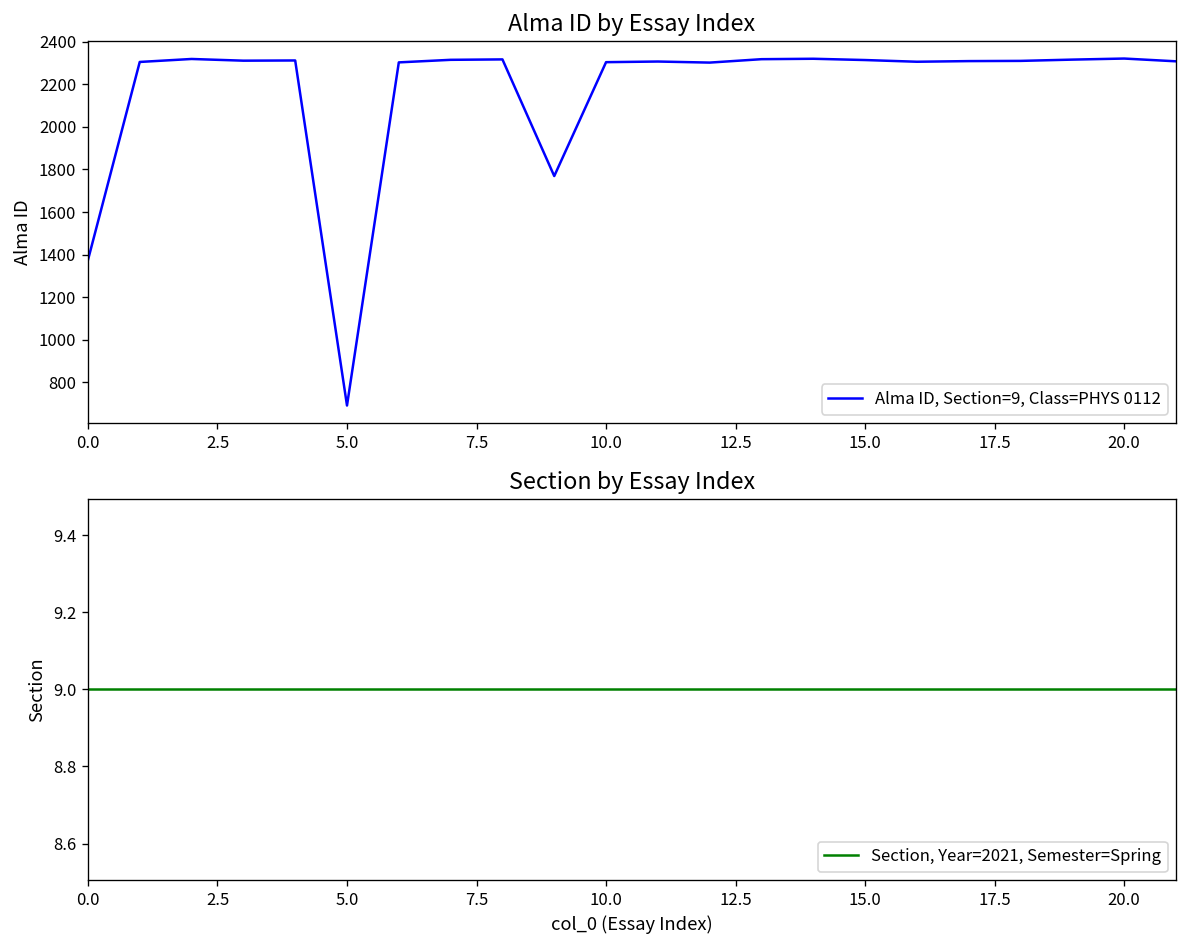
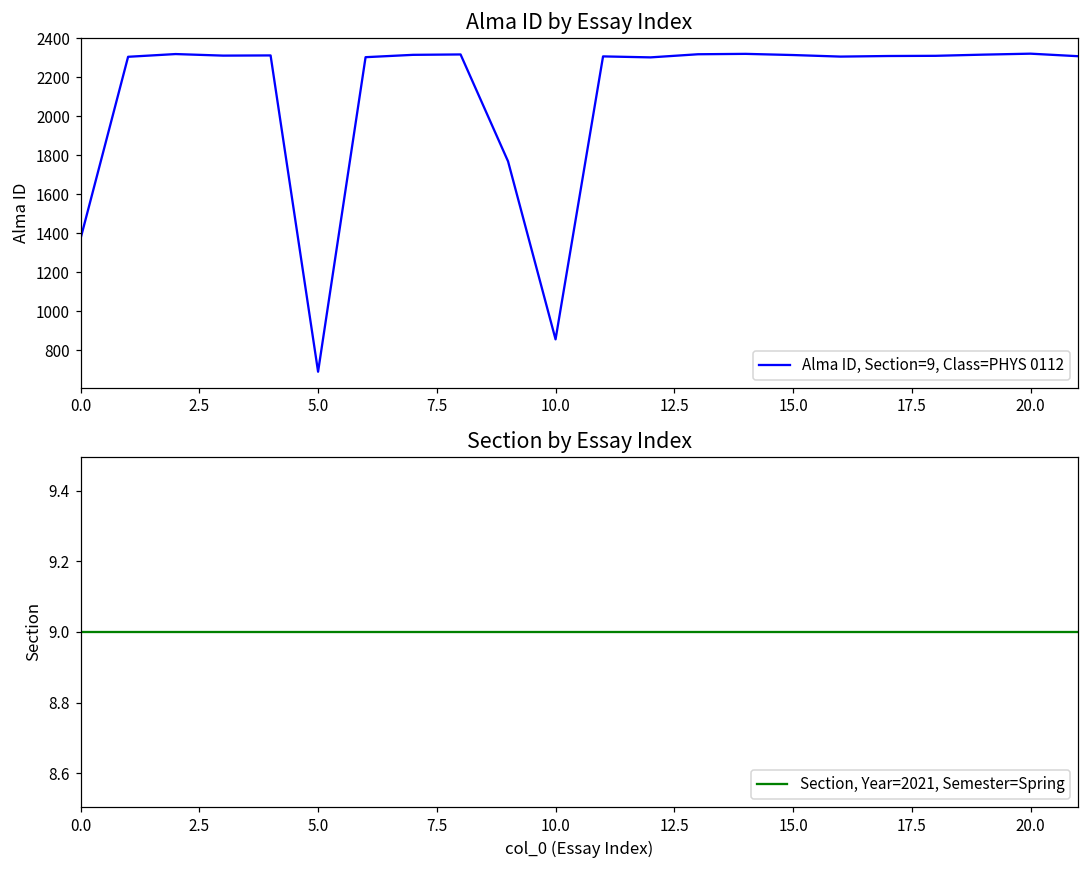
Alma ID by Essay Index, 10.0: 2300 -> 860
